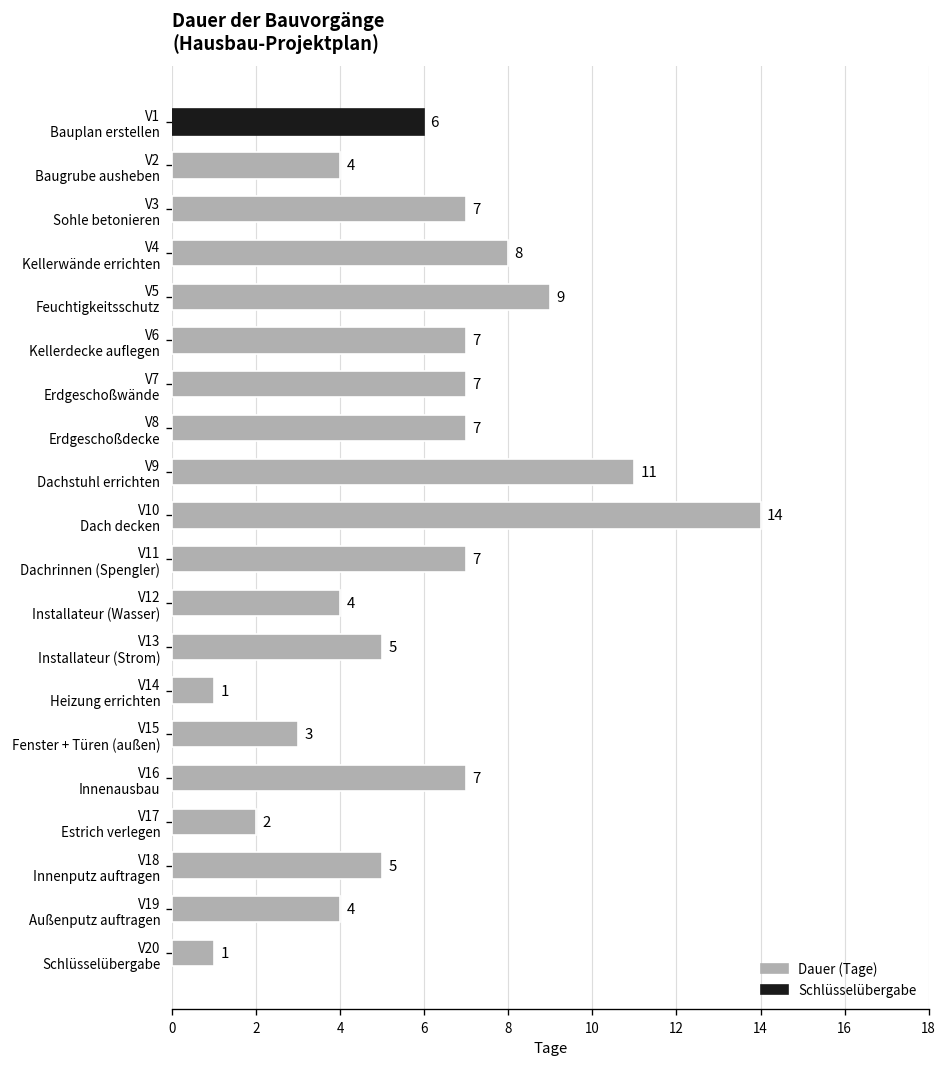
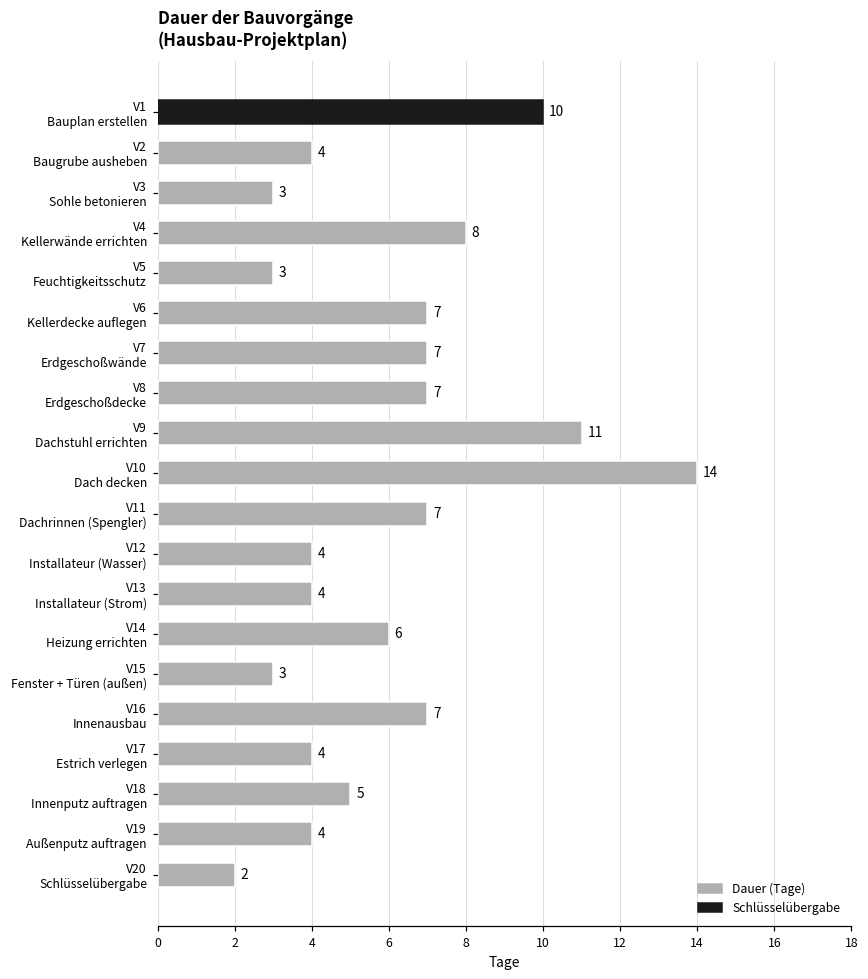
V1 Bauplan erstellen: 6 -> 10
V3 Sohle betonieren: 7 -> 3
V5 Feuchtigkeitsschutz: 9 -> 3
V13 Installateur (Strom): 5 -> 4
V14 Heizung errichten: 1 -> 6
V17 Estrich verlegen: 2 -> 4
V20 Schlüsselübergabe: 1 -> 2
